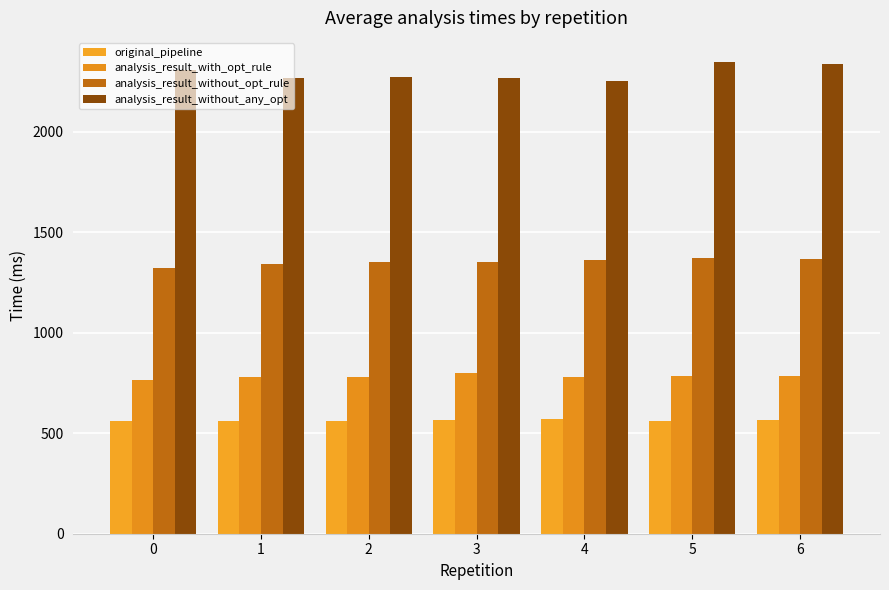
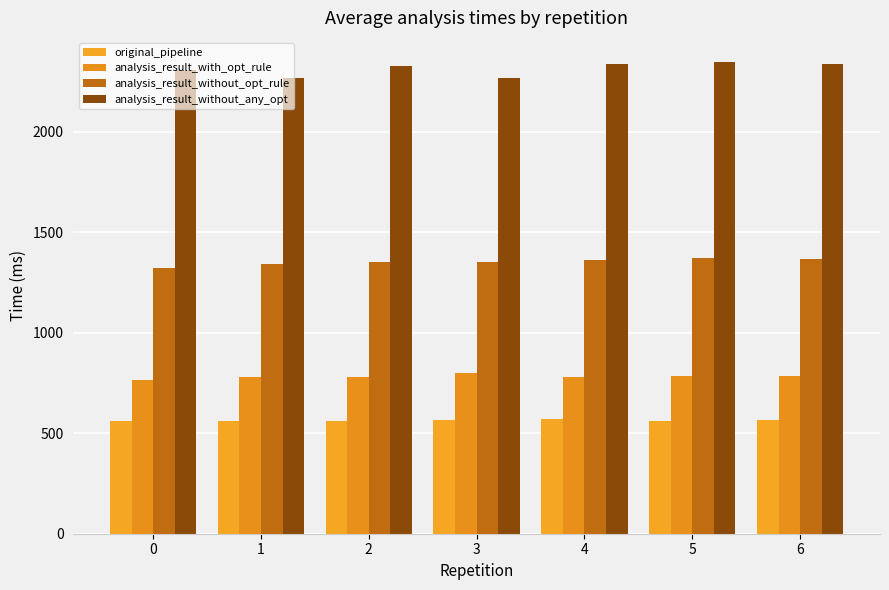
analysis_result_without_any_opt, 2: 2270 -> 2320
analysis_result_without_any_opt, 4: 2250 -> 2340
